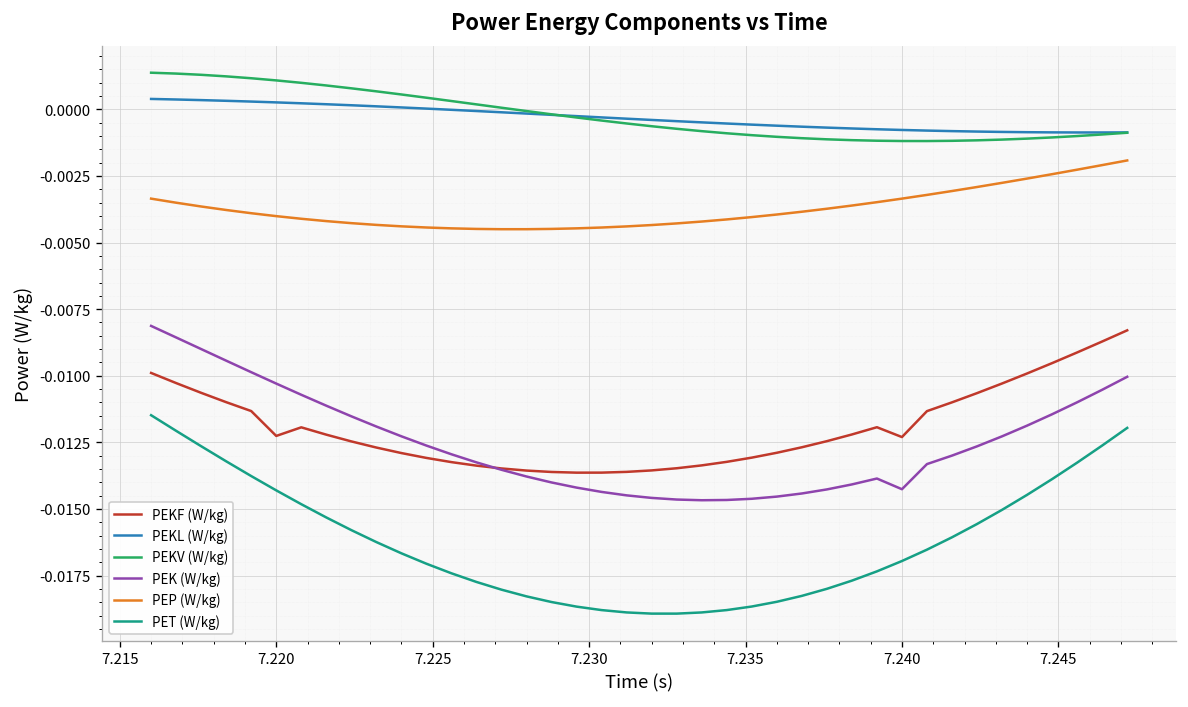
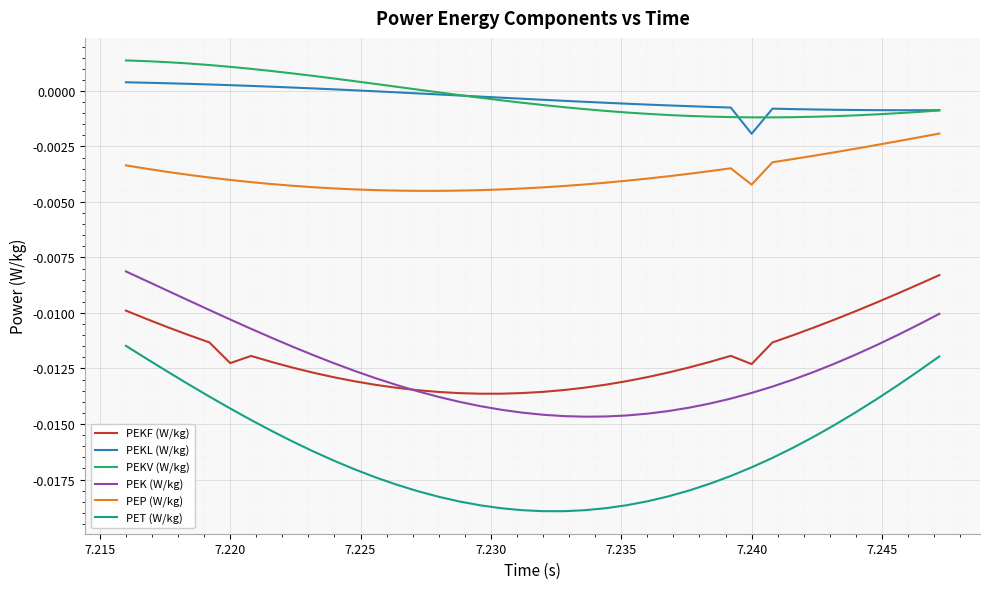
PEKL (W/kg), 7.240: -0.0008 -> -0.0019
PEK (W/kg), 7.240: -0.0143 -> -0.0136
PEP (W/kg), 7.240: -0.0034 -> -0.0042
